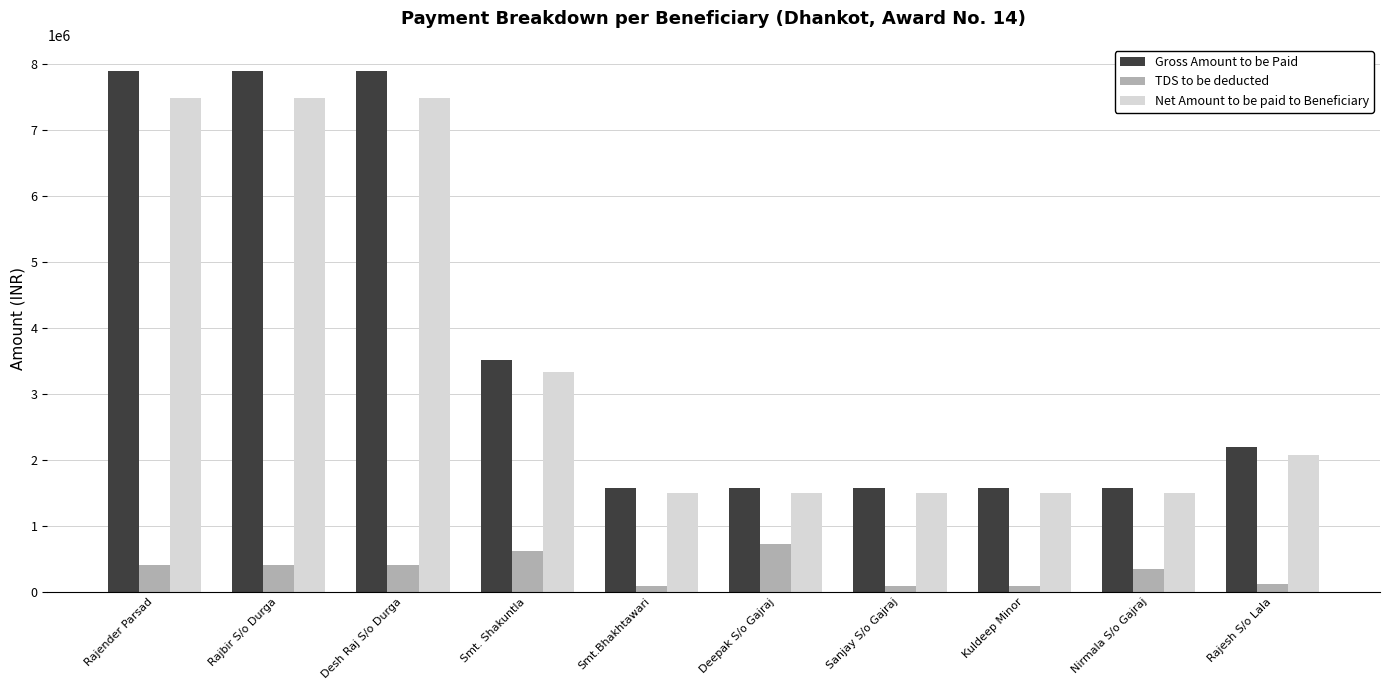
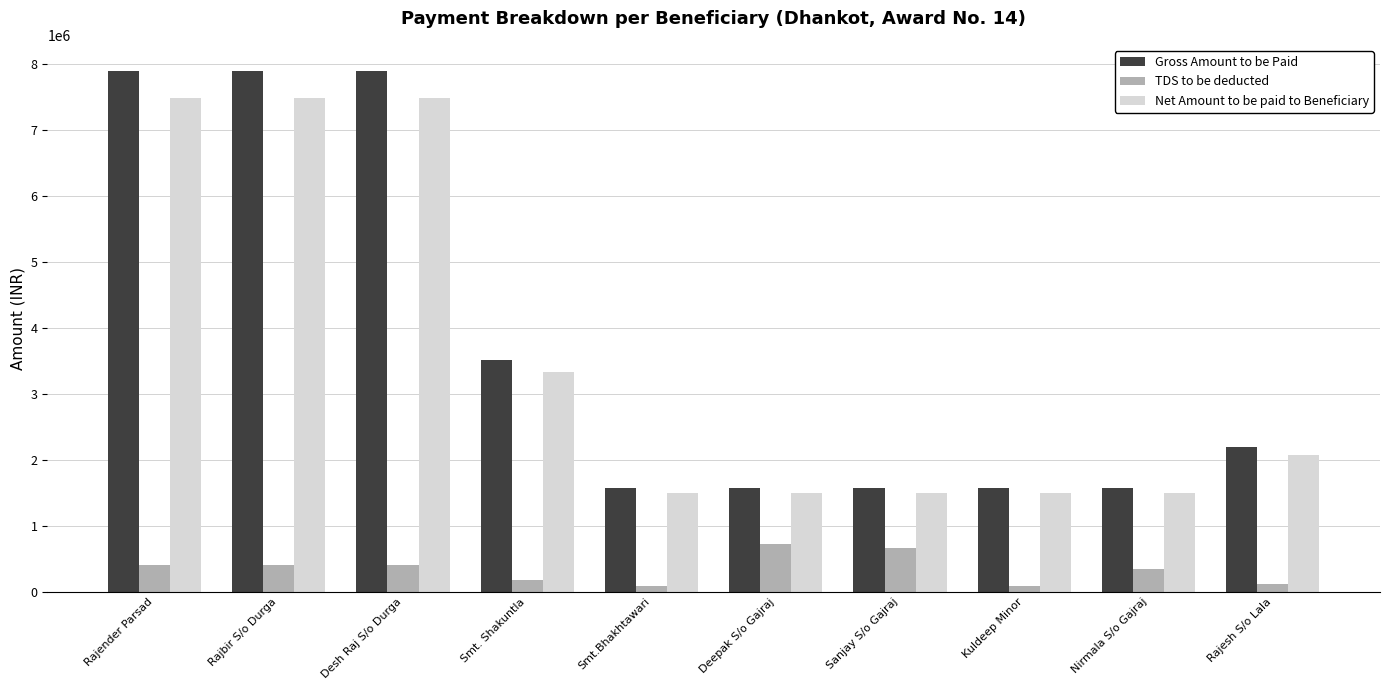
TDS to be deducted, Smt. Shakuntla: 600000 -> 200000
TDS to be deducted, Sanjay S/o Gajraj: 100000 -> 700000
